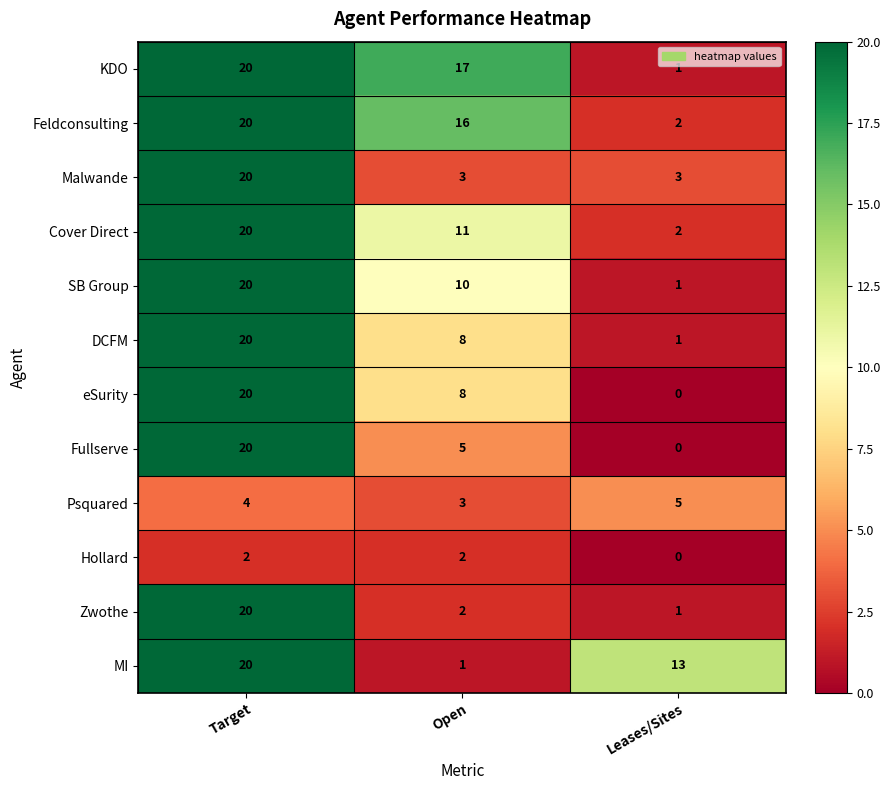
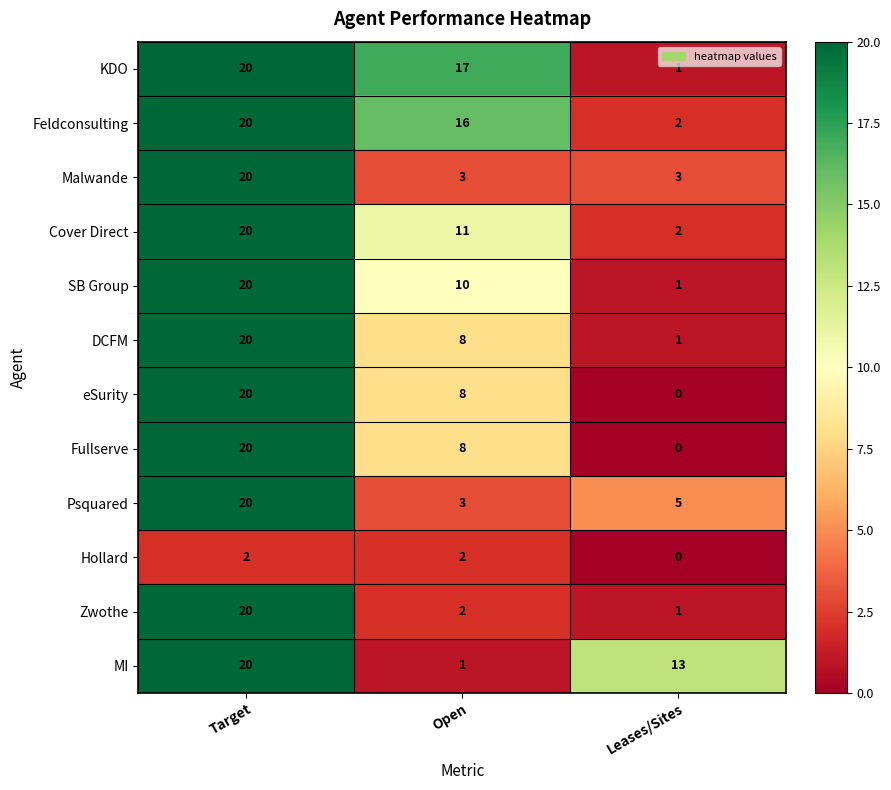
Fullserve, Open: 5 -> 8
Psquared, Target: 4 -> 20
